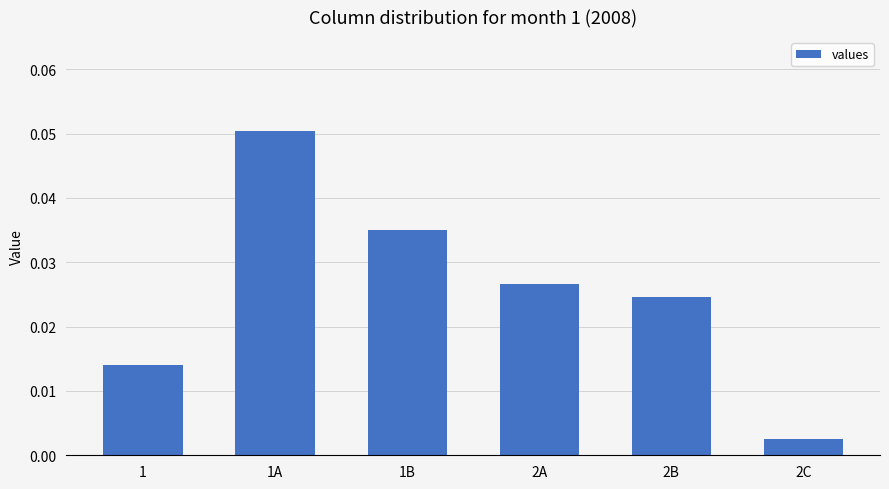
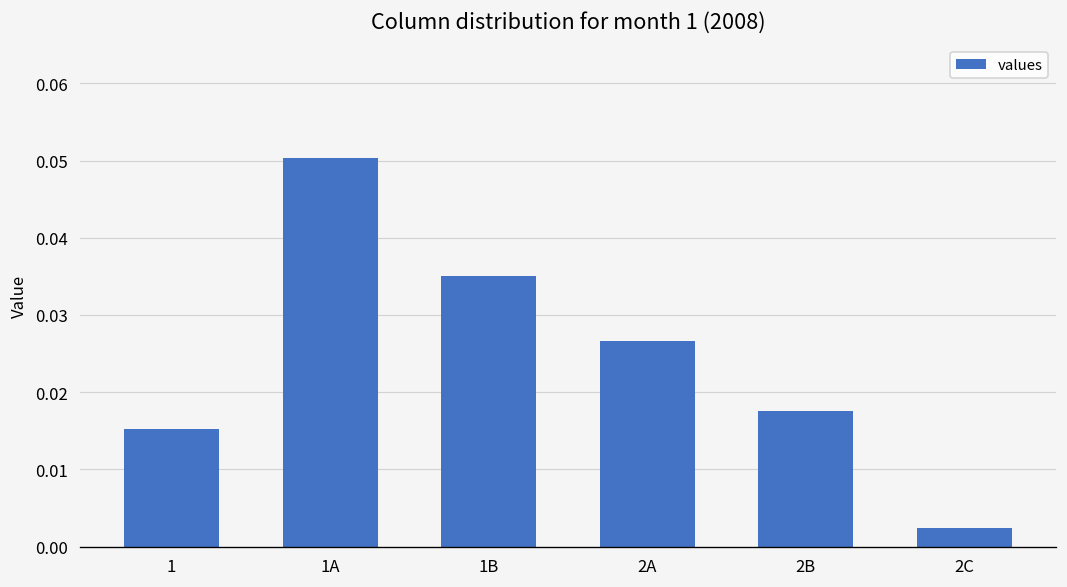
1: 0.014 -> 0.015
2B: 0.025 -> 0.018
